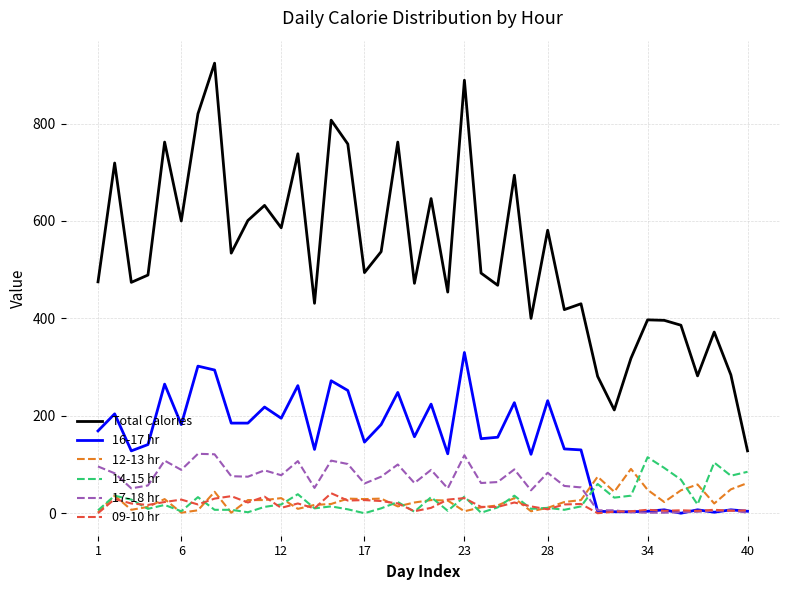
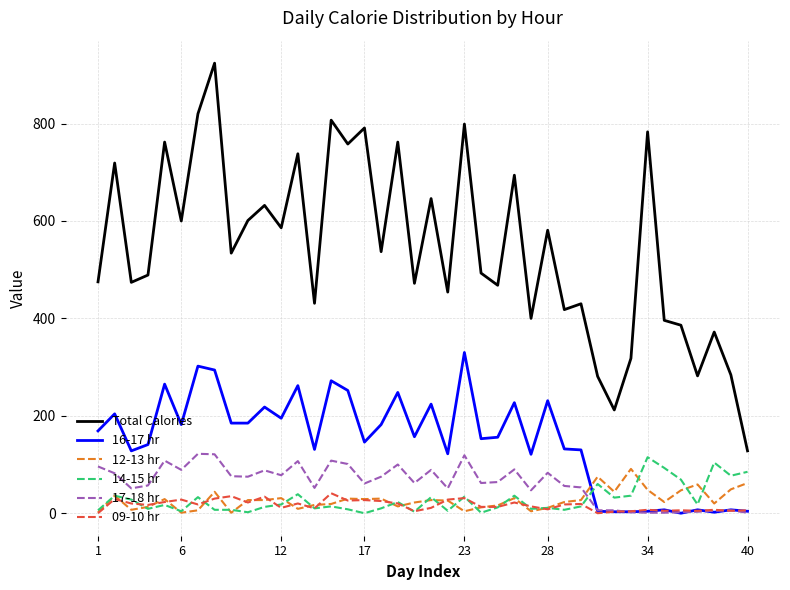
Total Calories, 17: 490 -> 790
Total Calories, 23: 890 -> 800
Total Calories, 34: 400 -> 780
